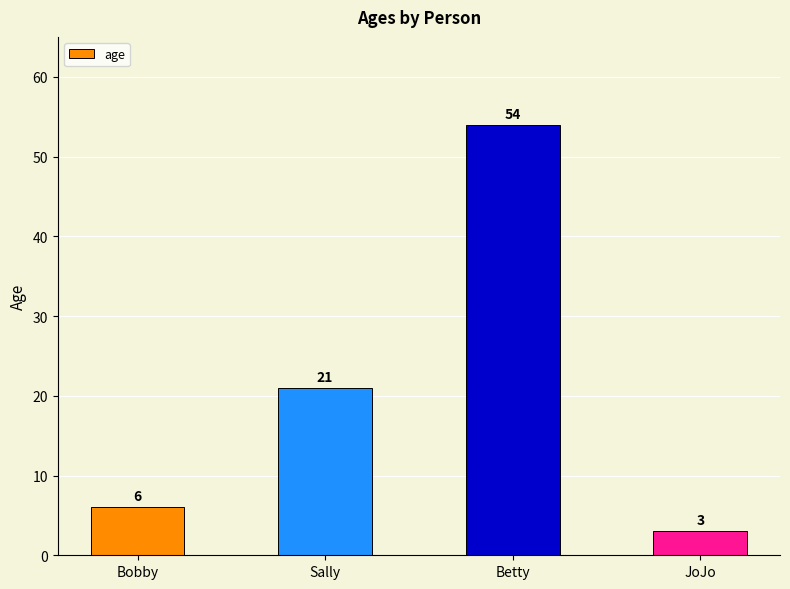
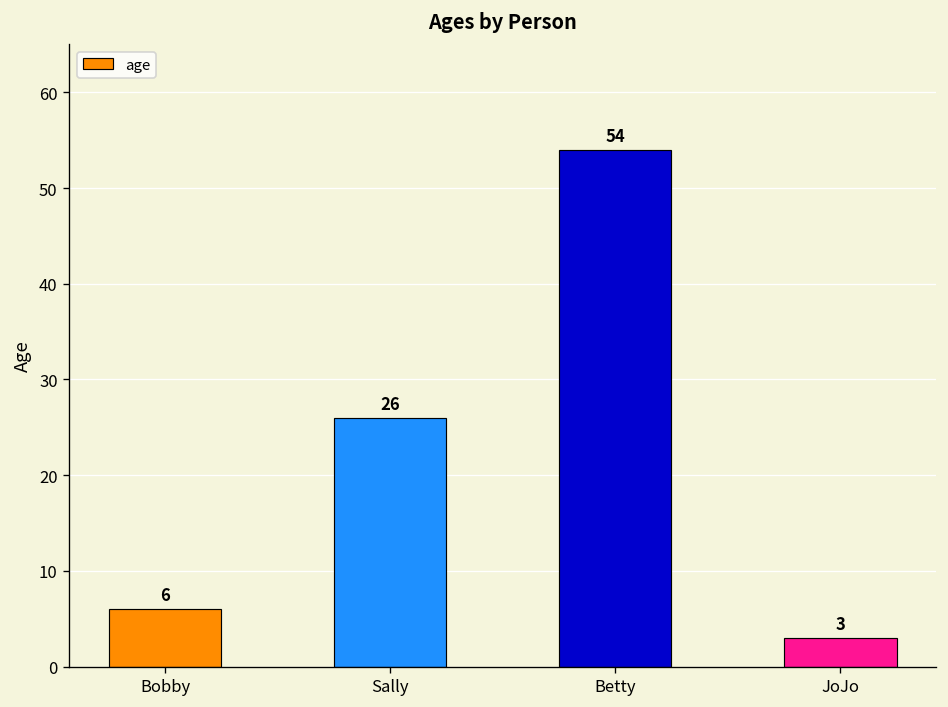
Sally: 21 -> 26
